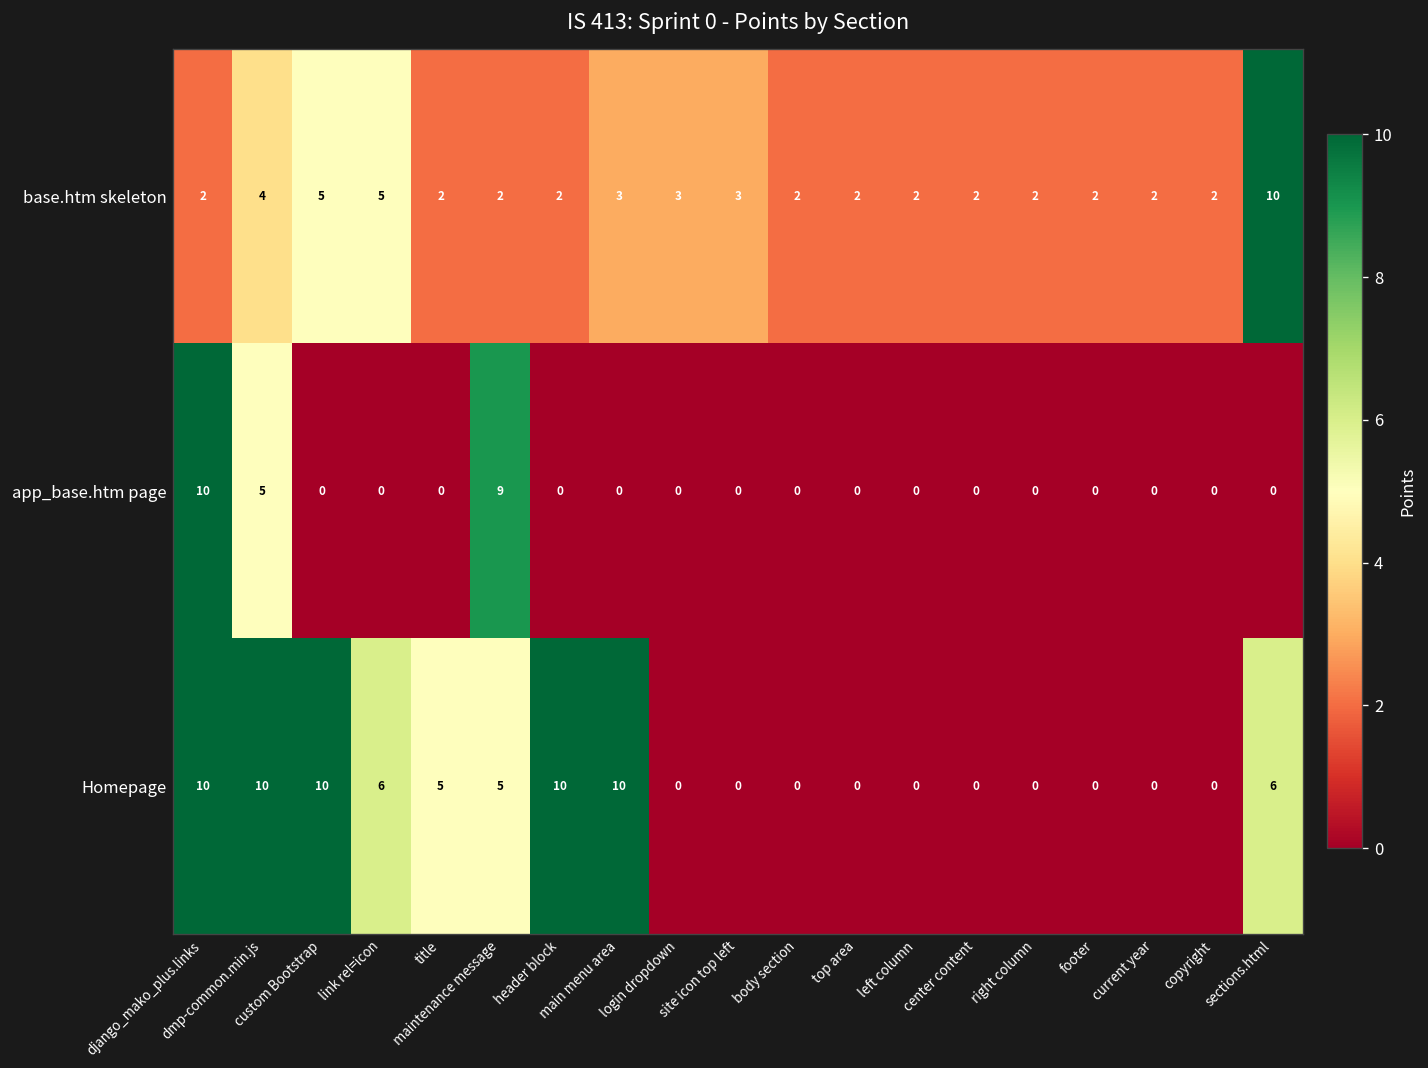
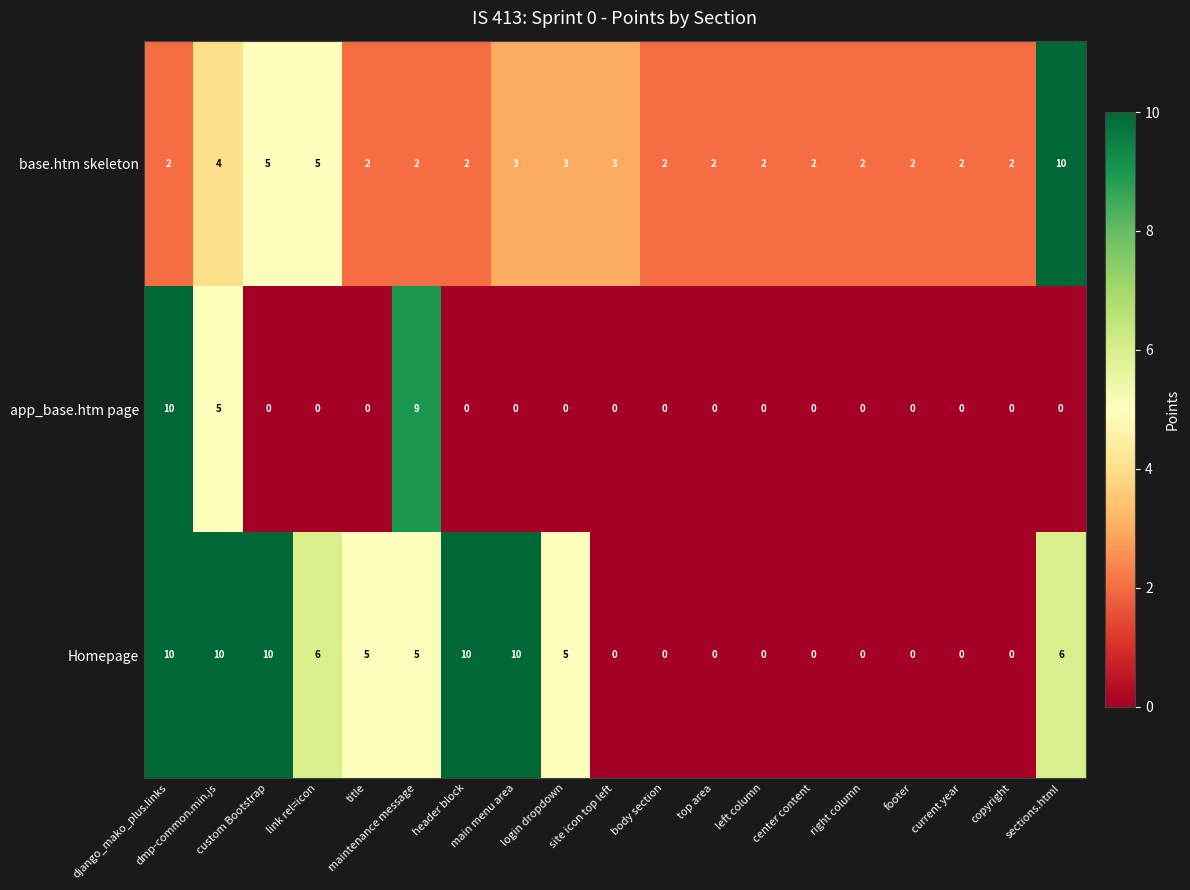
Homepage, login dropdown: 0 -> 5
